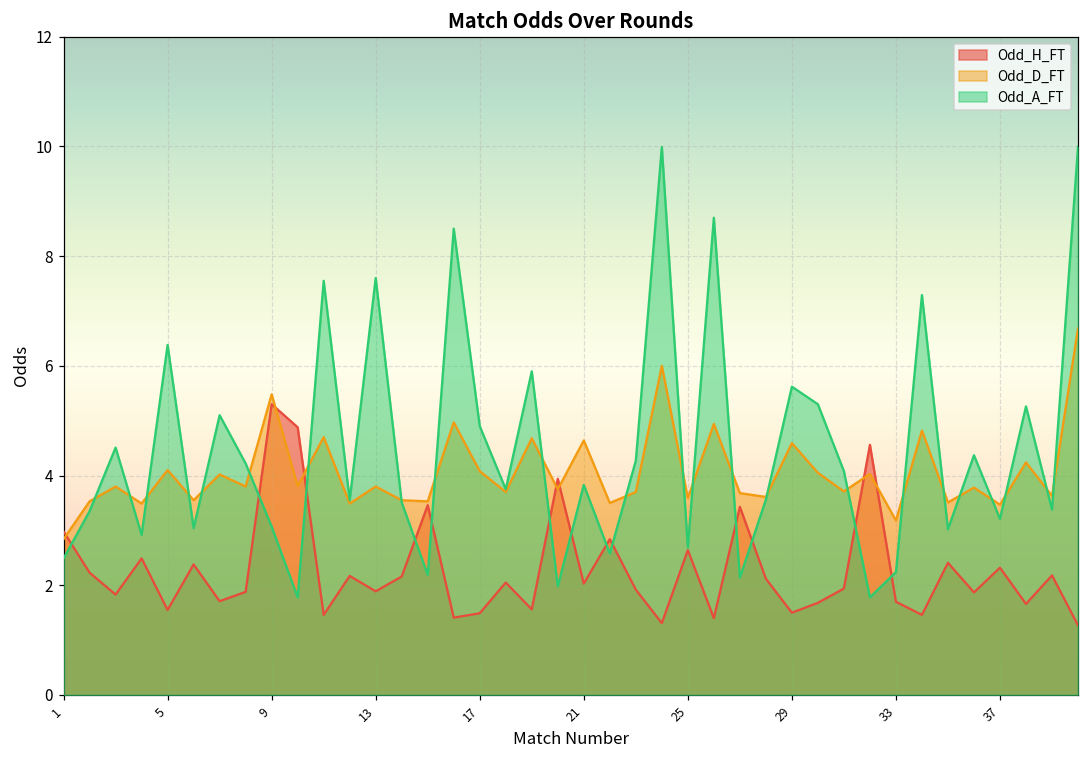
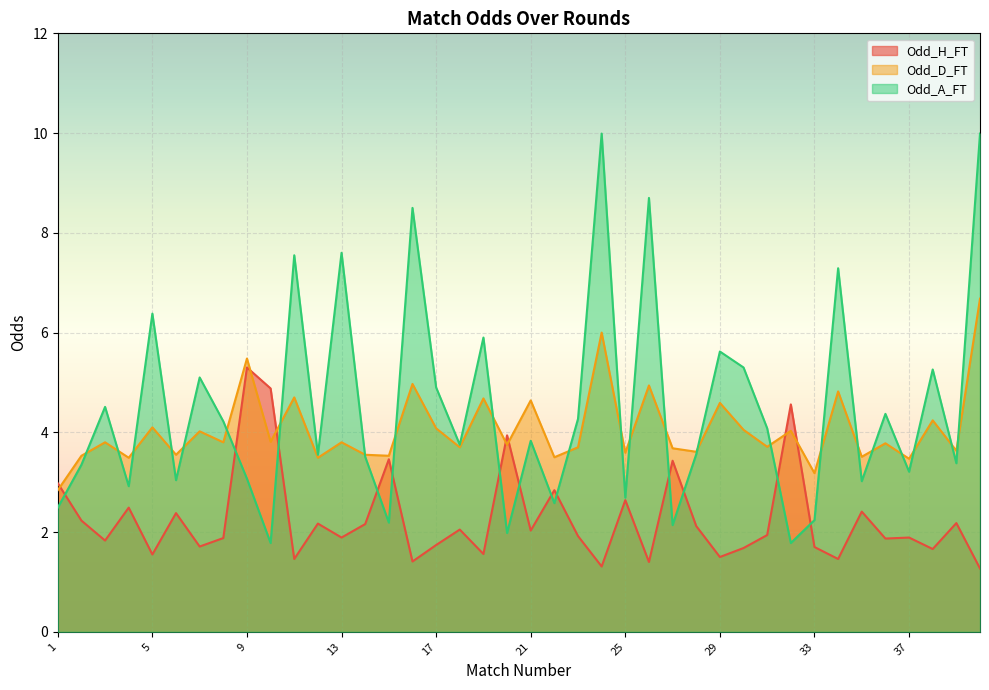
Odd_H_FT, 17: 1.5 -> 1.7
Odd_H_FT, 37: 2.3 -> 1.9
